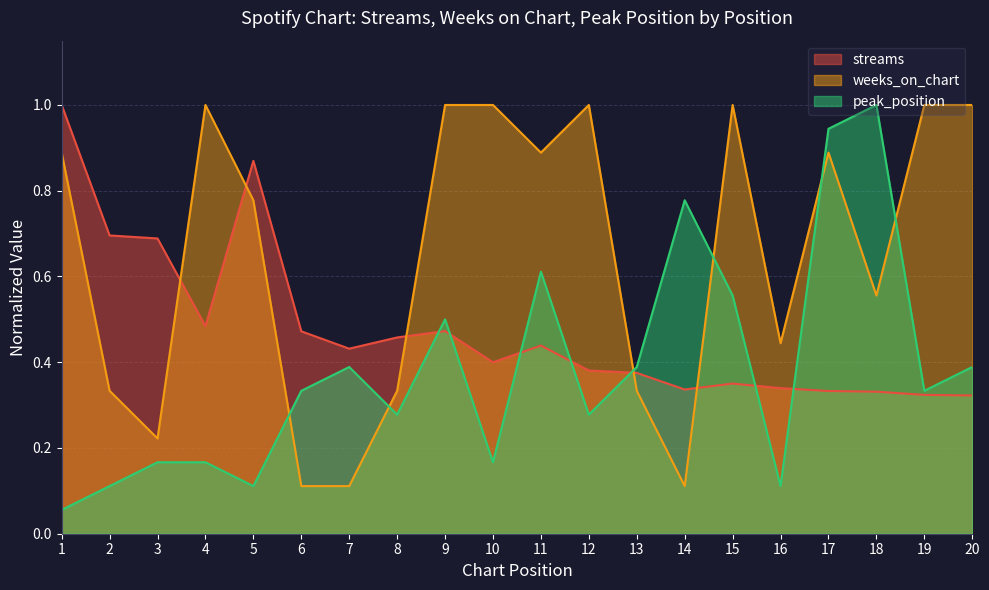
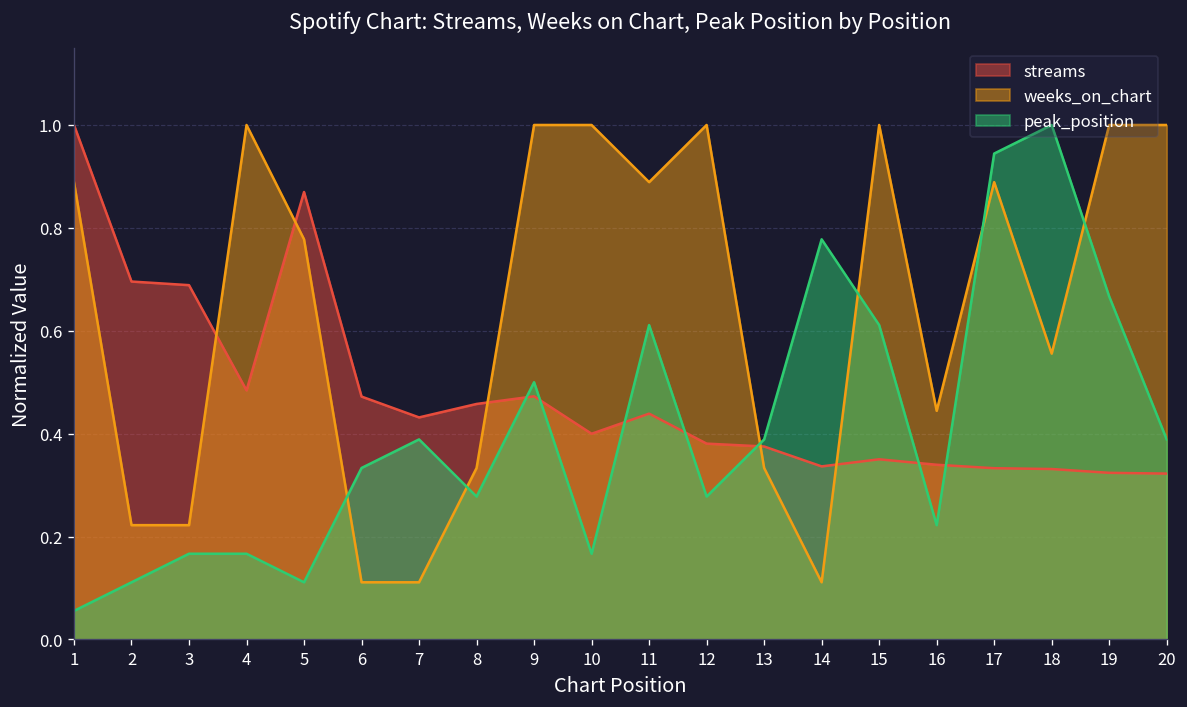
weeks_on_chart, 2: 0.33 -> 0.22
peak_position, 15: 0.56 -> 0.61
peak_position, 16: 0.11 -> 0.22
peak_position, 19: 0.33 -> 0.67
